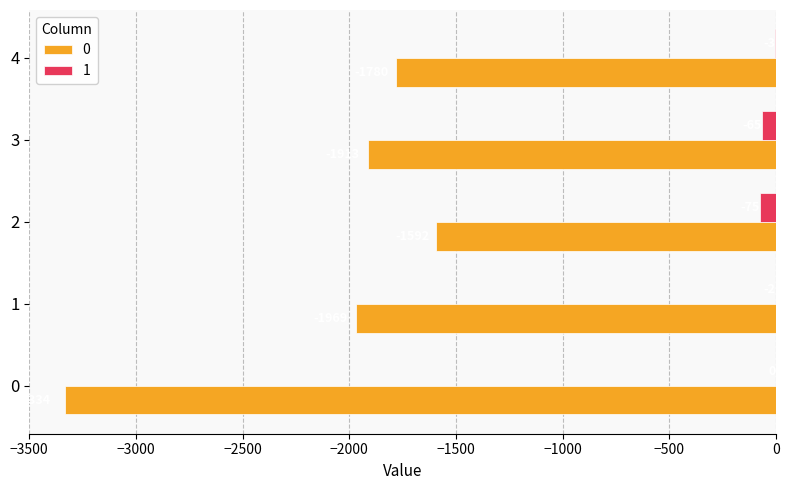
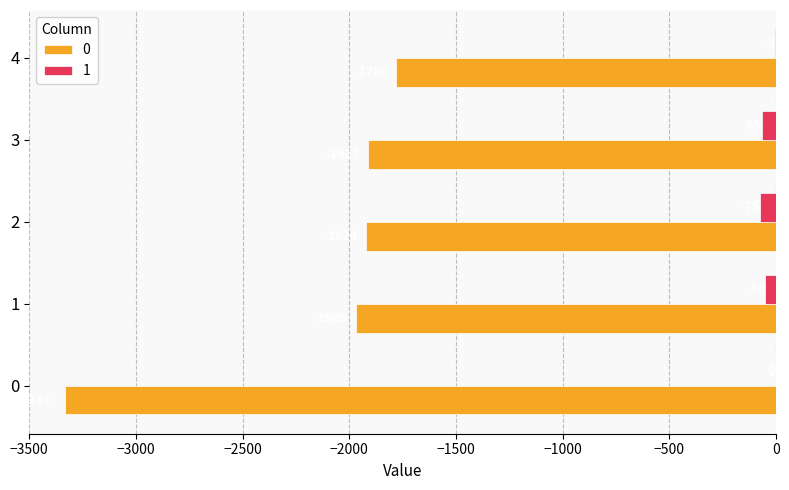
0, 2: -1590 -> -1920
1, 1: 0 -> -50
